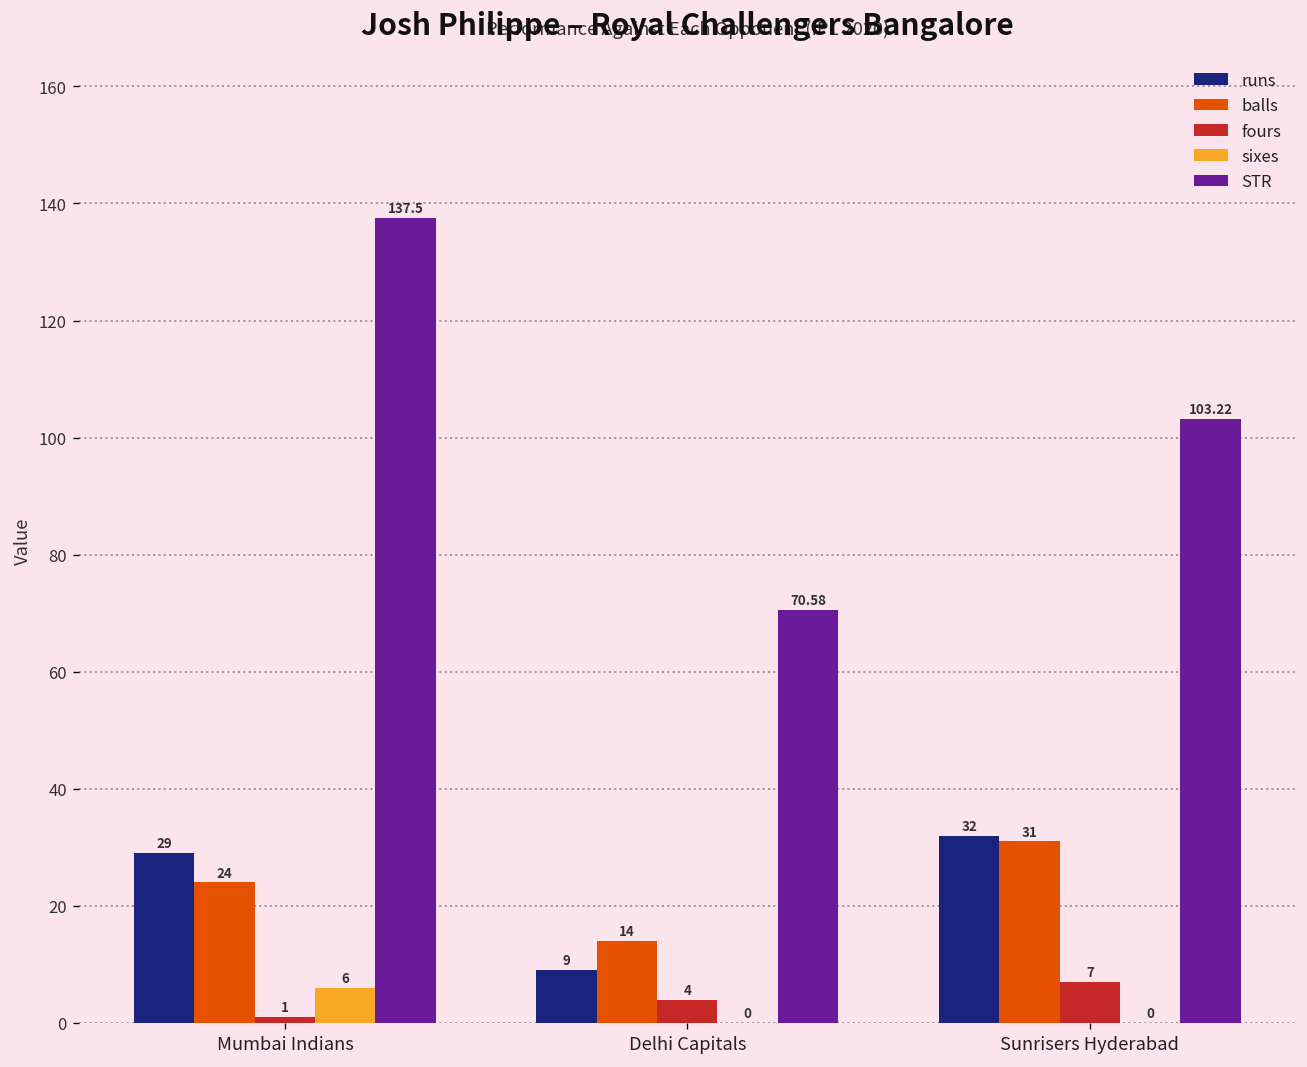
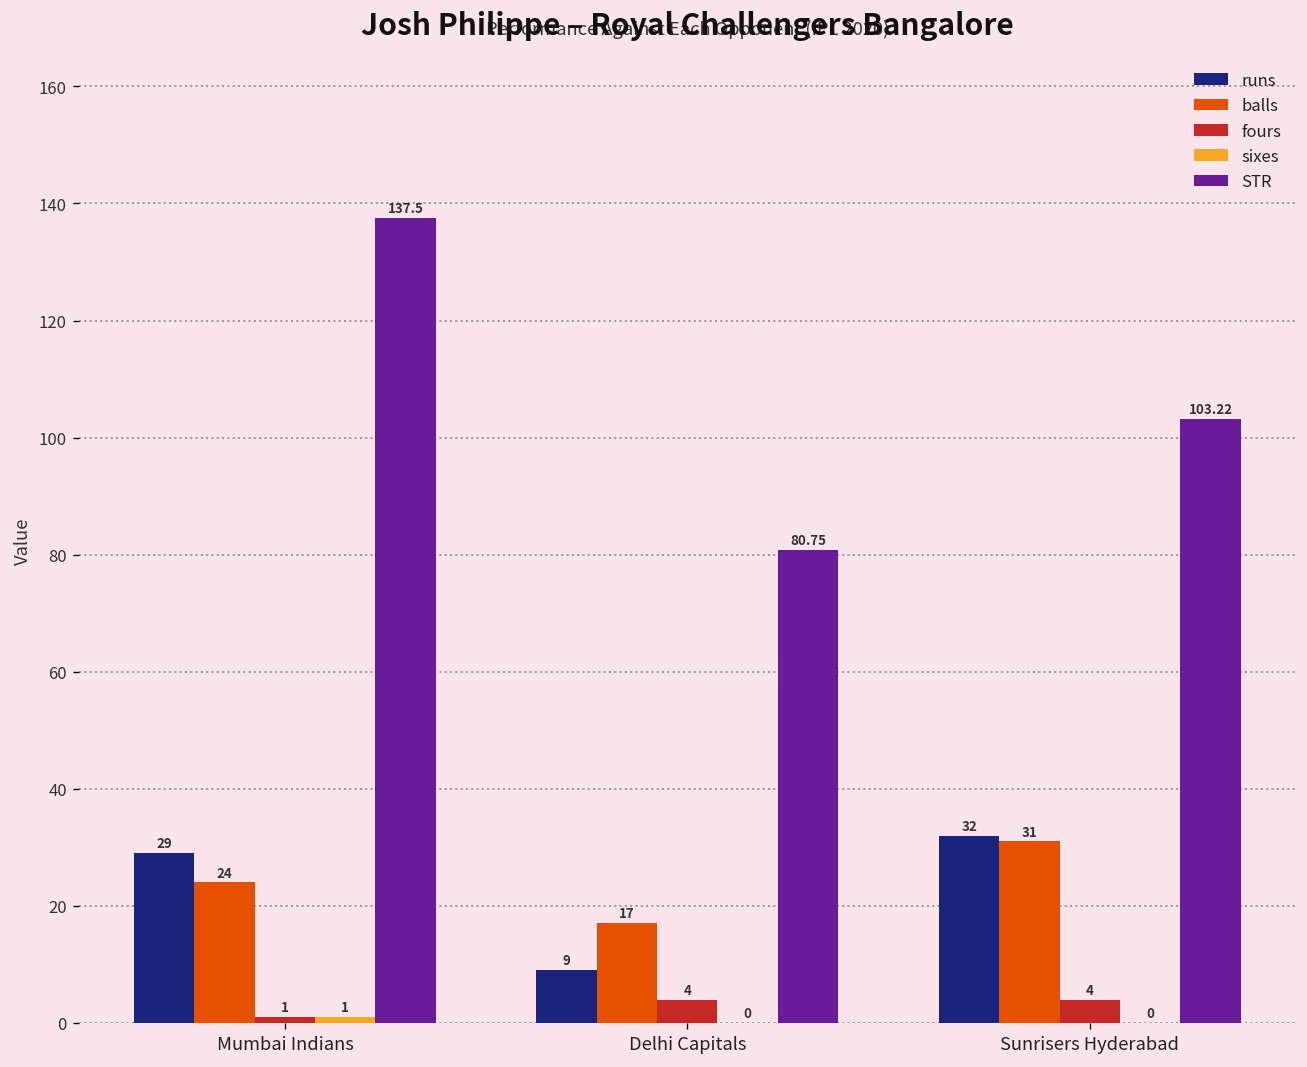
sixes, Mumbai Indians: 6 -> 1
balls, Delhi Capitals: 14 -> 17
STR, Delhi Capitals: 70.58 -> 80.75
fours, Sunrisers Hyderabad: 7 -> 4
